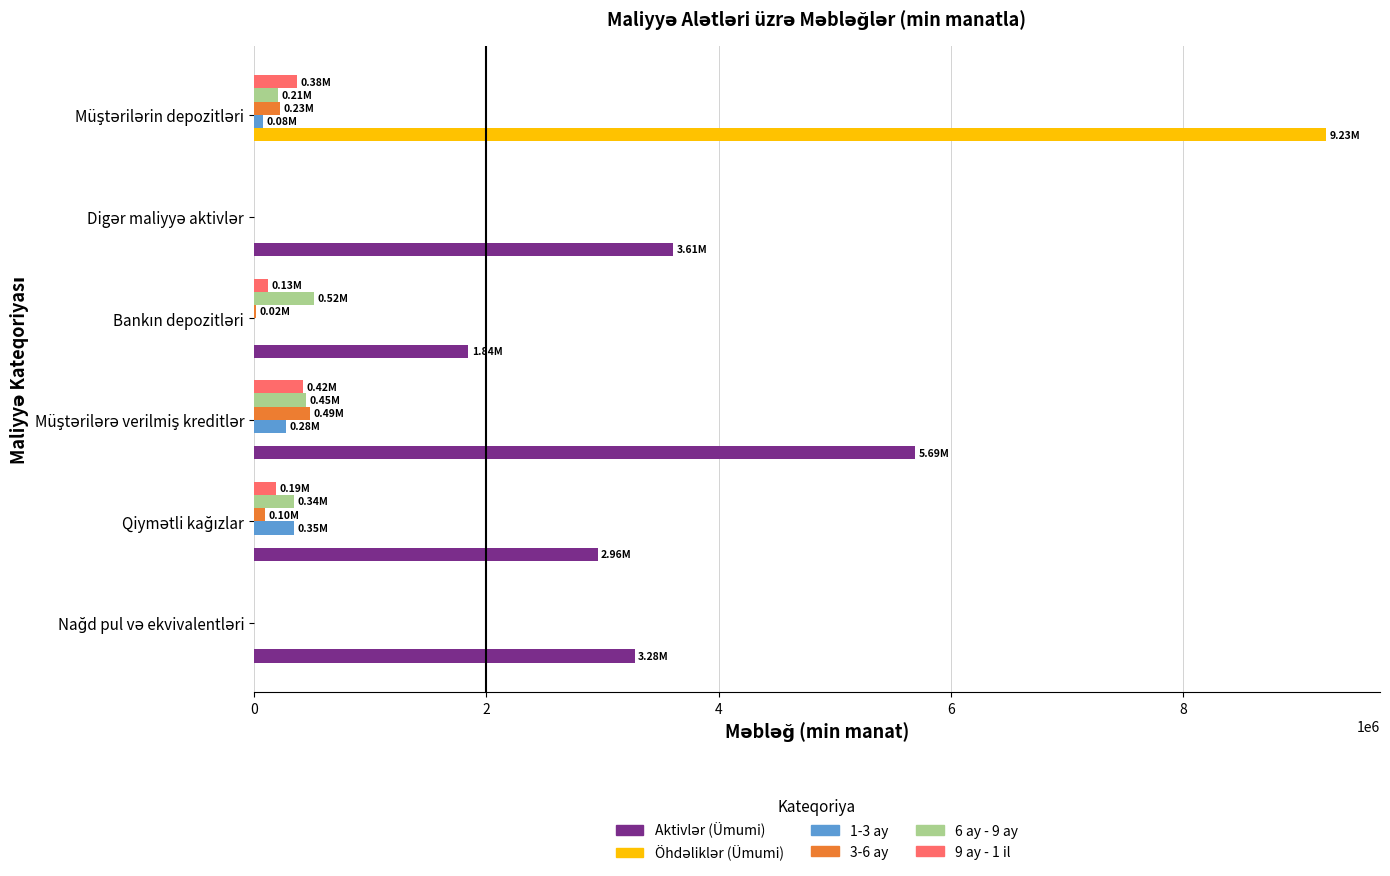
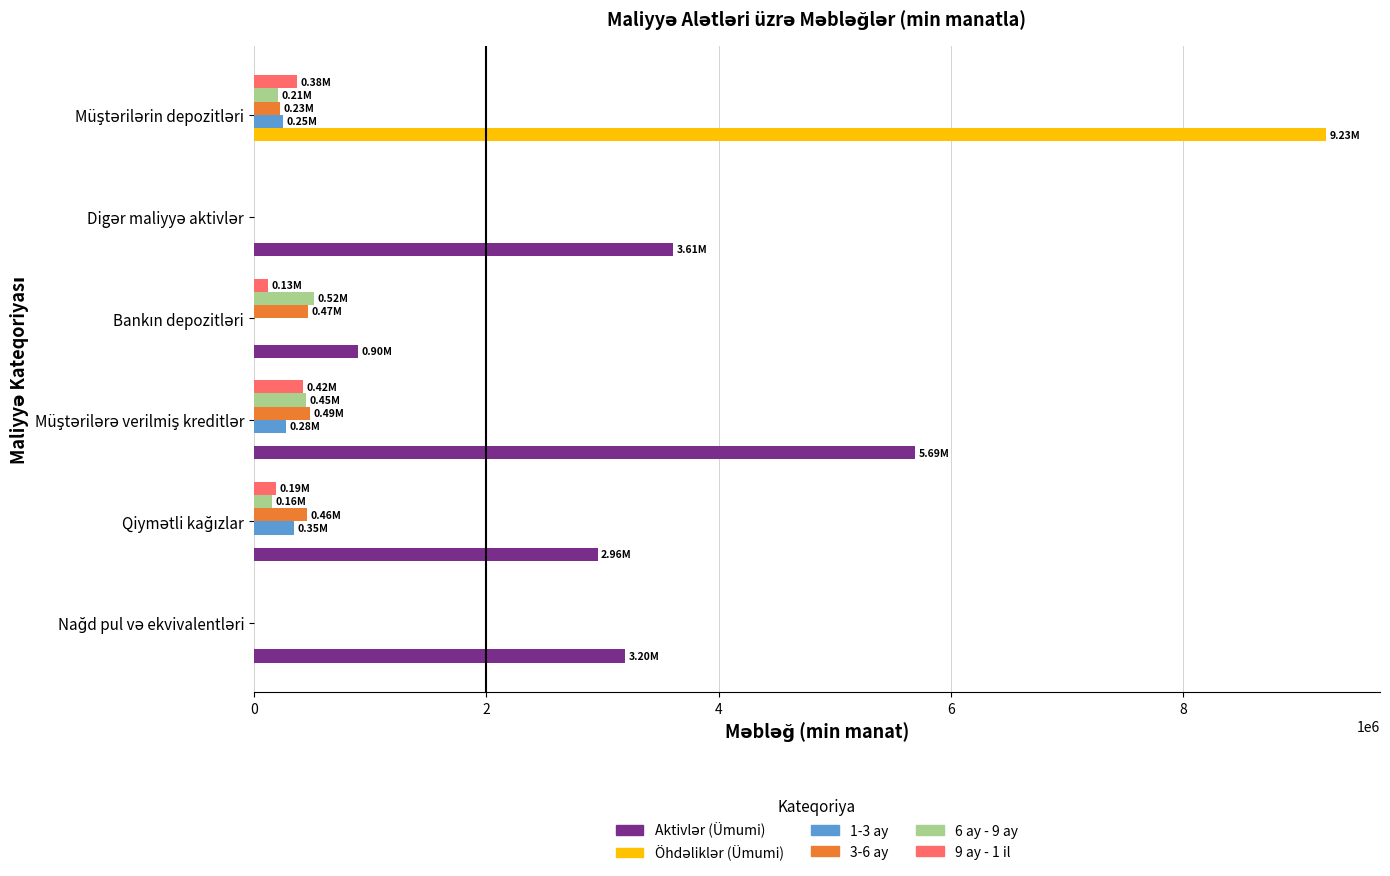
1-3 ay, Müştərilərin depozitləri: 0.08M -> 0.25M
3-6 ay, Bankın depozitləri: 0.02M -> 0.47M
Aktivlər (Ümumi), Bankın depozitləri: 1.84M -> 0.90M
6 ay - 9 ay, Qiymətli kağızlar: 0.34M -> 0.16M
3-6 ay, Qiymətli kağızlar: 0.10M -> 0.46M
Aktivlər (Ümumi), Nağd pul və ekvivalentləri: 3.28M -> 3.20M
